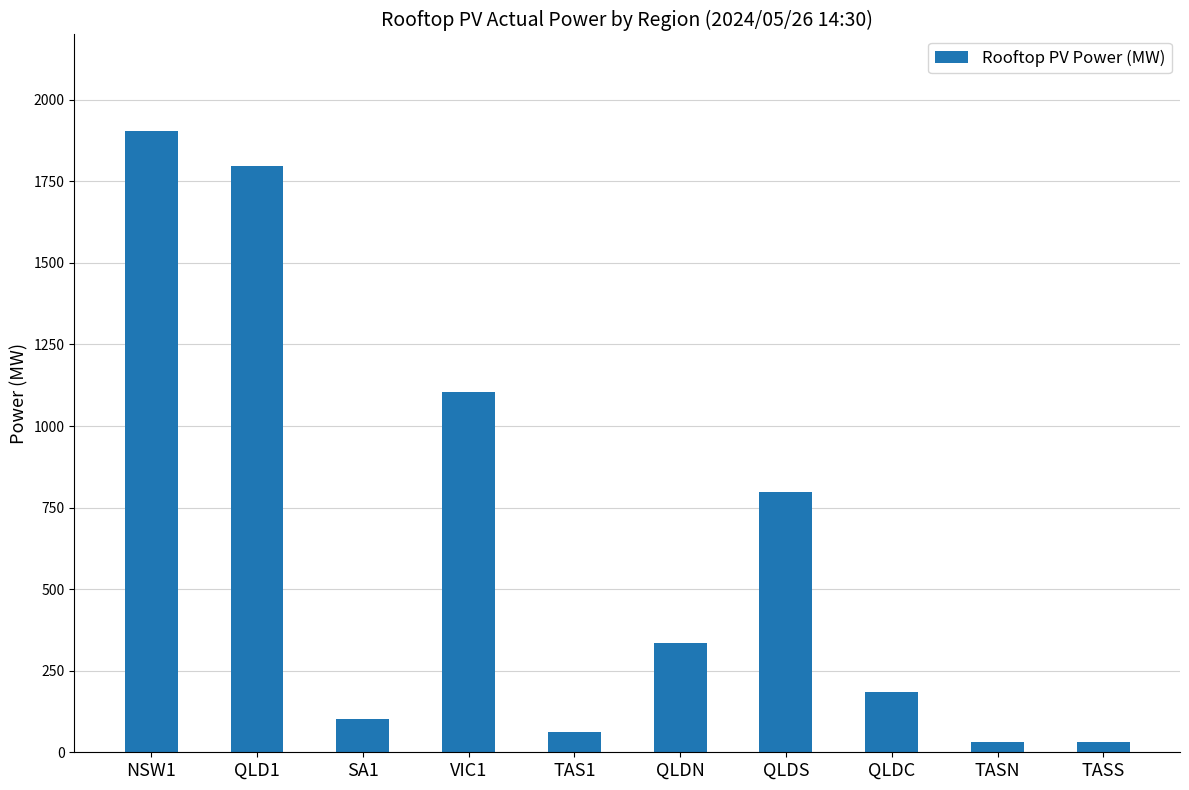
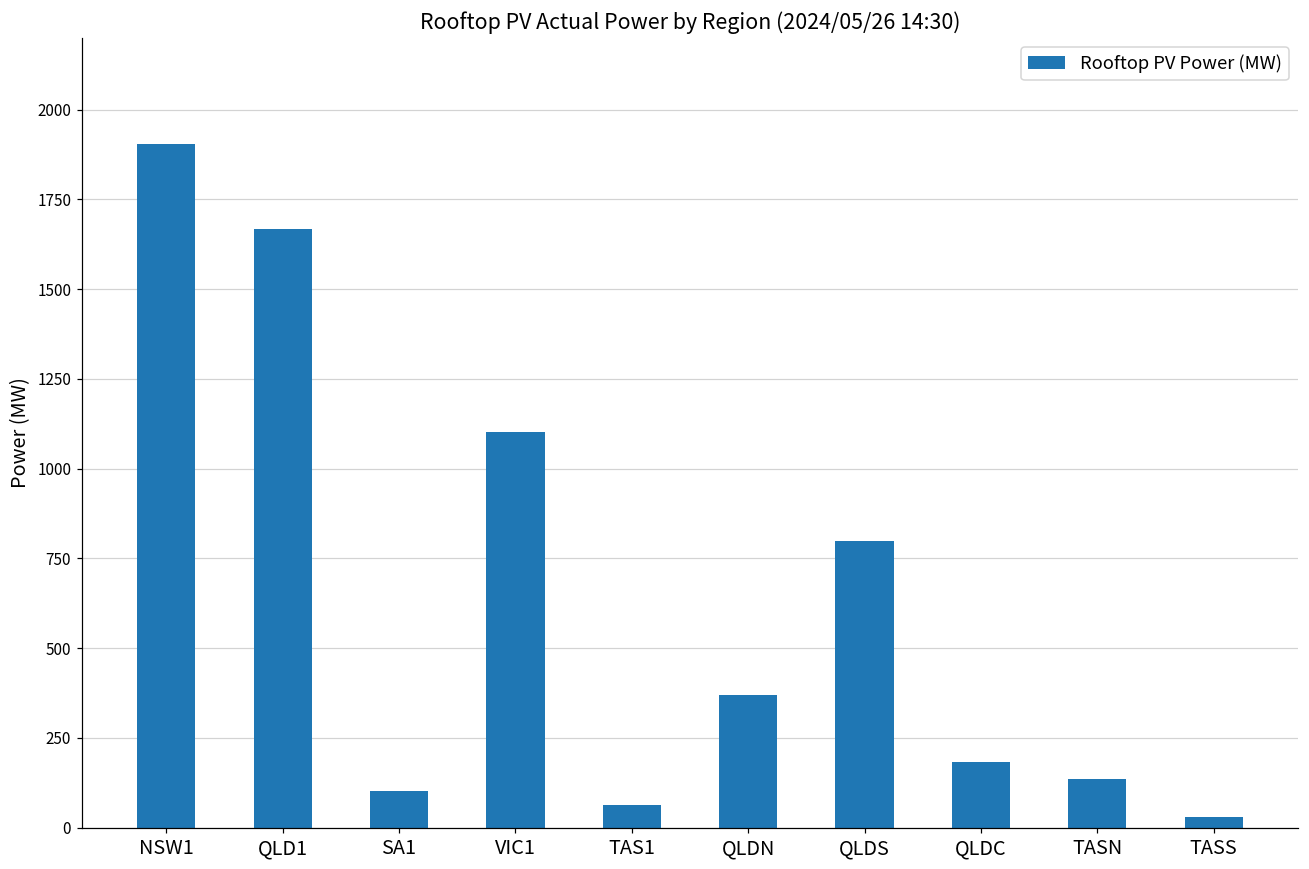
QLD1: 1800 -> 1670
QLDN: 340 -> 370
TASN: 30 -> 140
